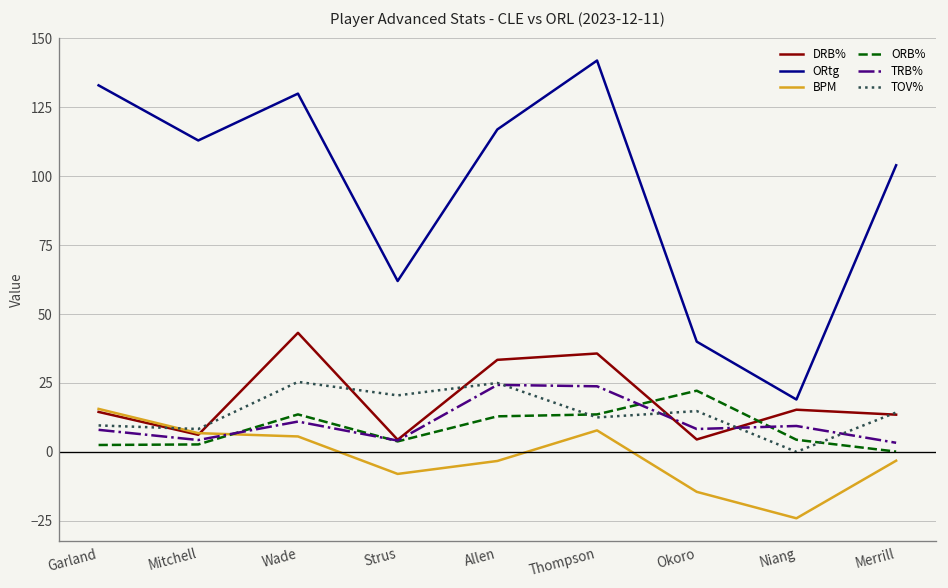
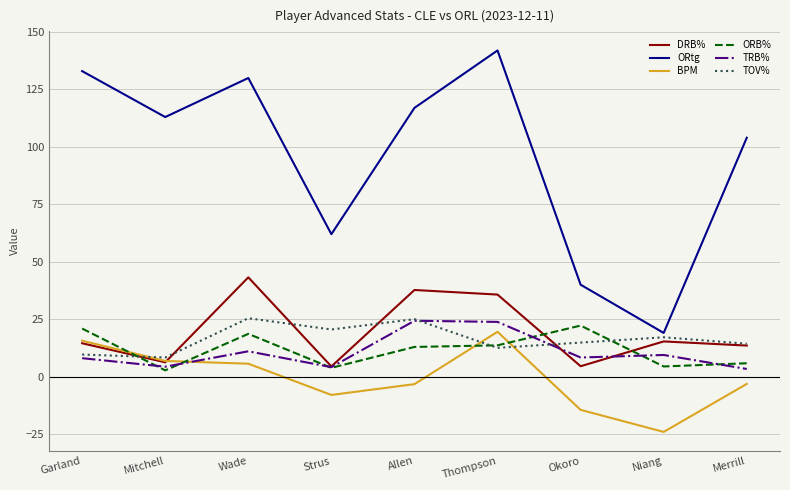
ORB%, Garland: 3 -> 21
ORB%, Wade: 14 -> 19
DRB%, Allen: 33 -> 38
BPM, Thompson: 8 -> 20
TOV%, Niang: 0 -> 17
ORB%, Merrill: 0 -> 6
